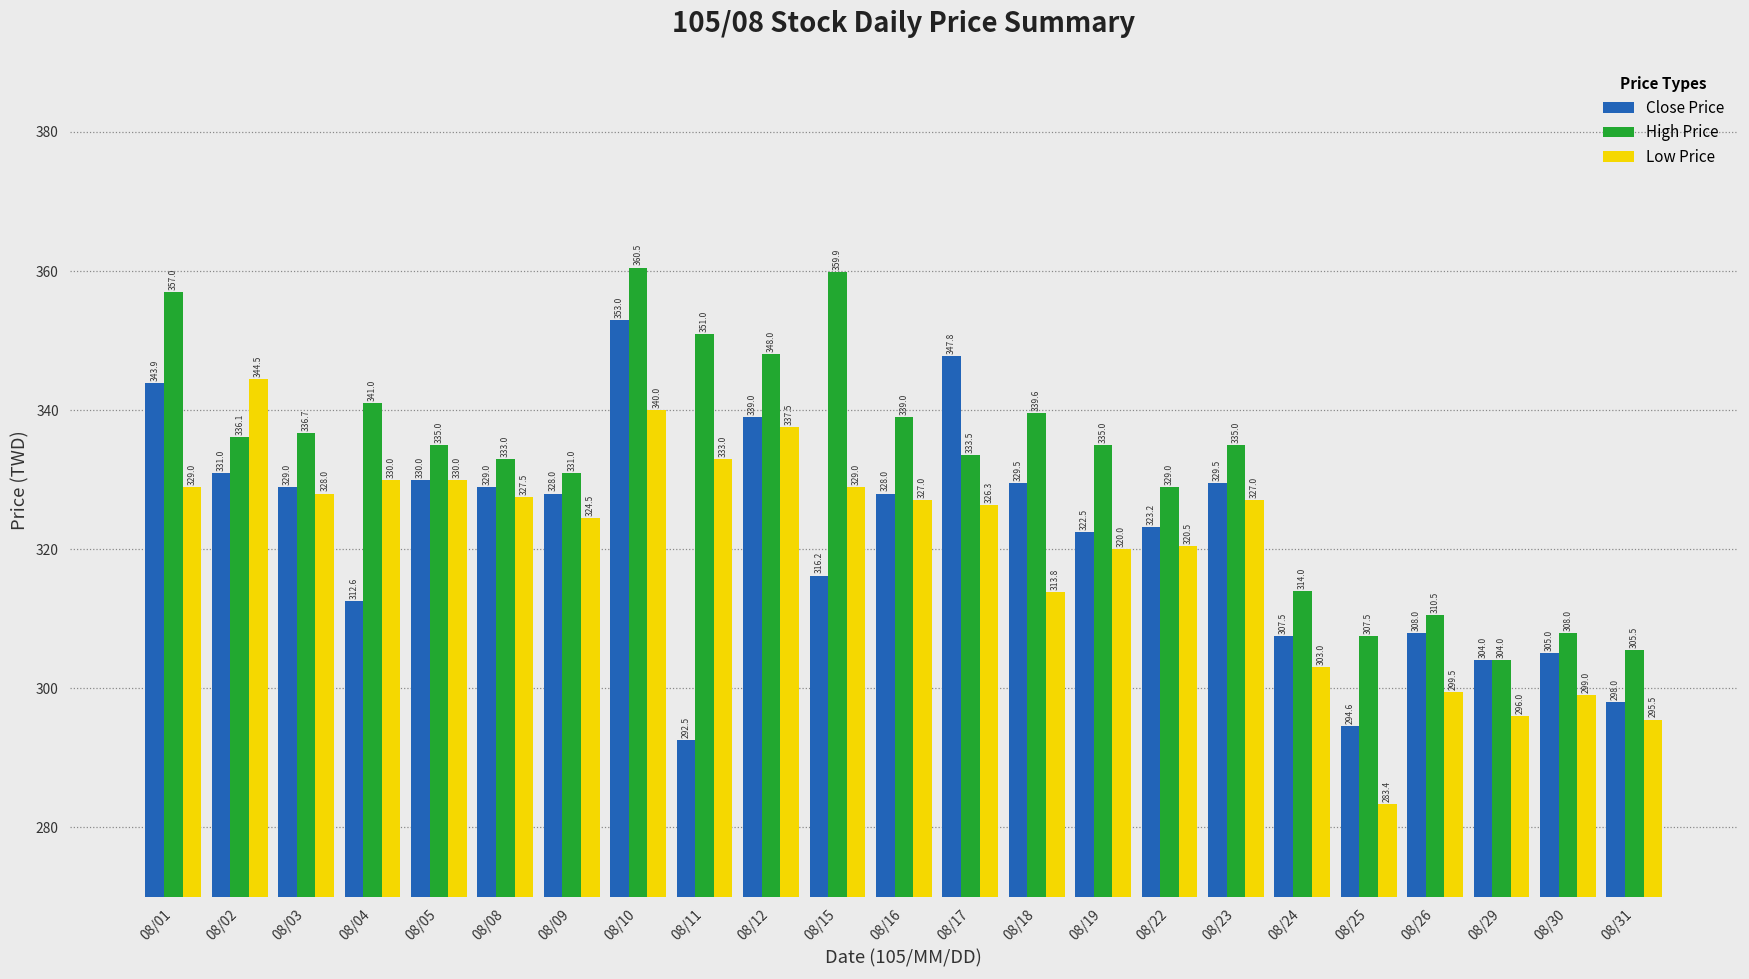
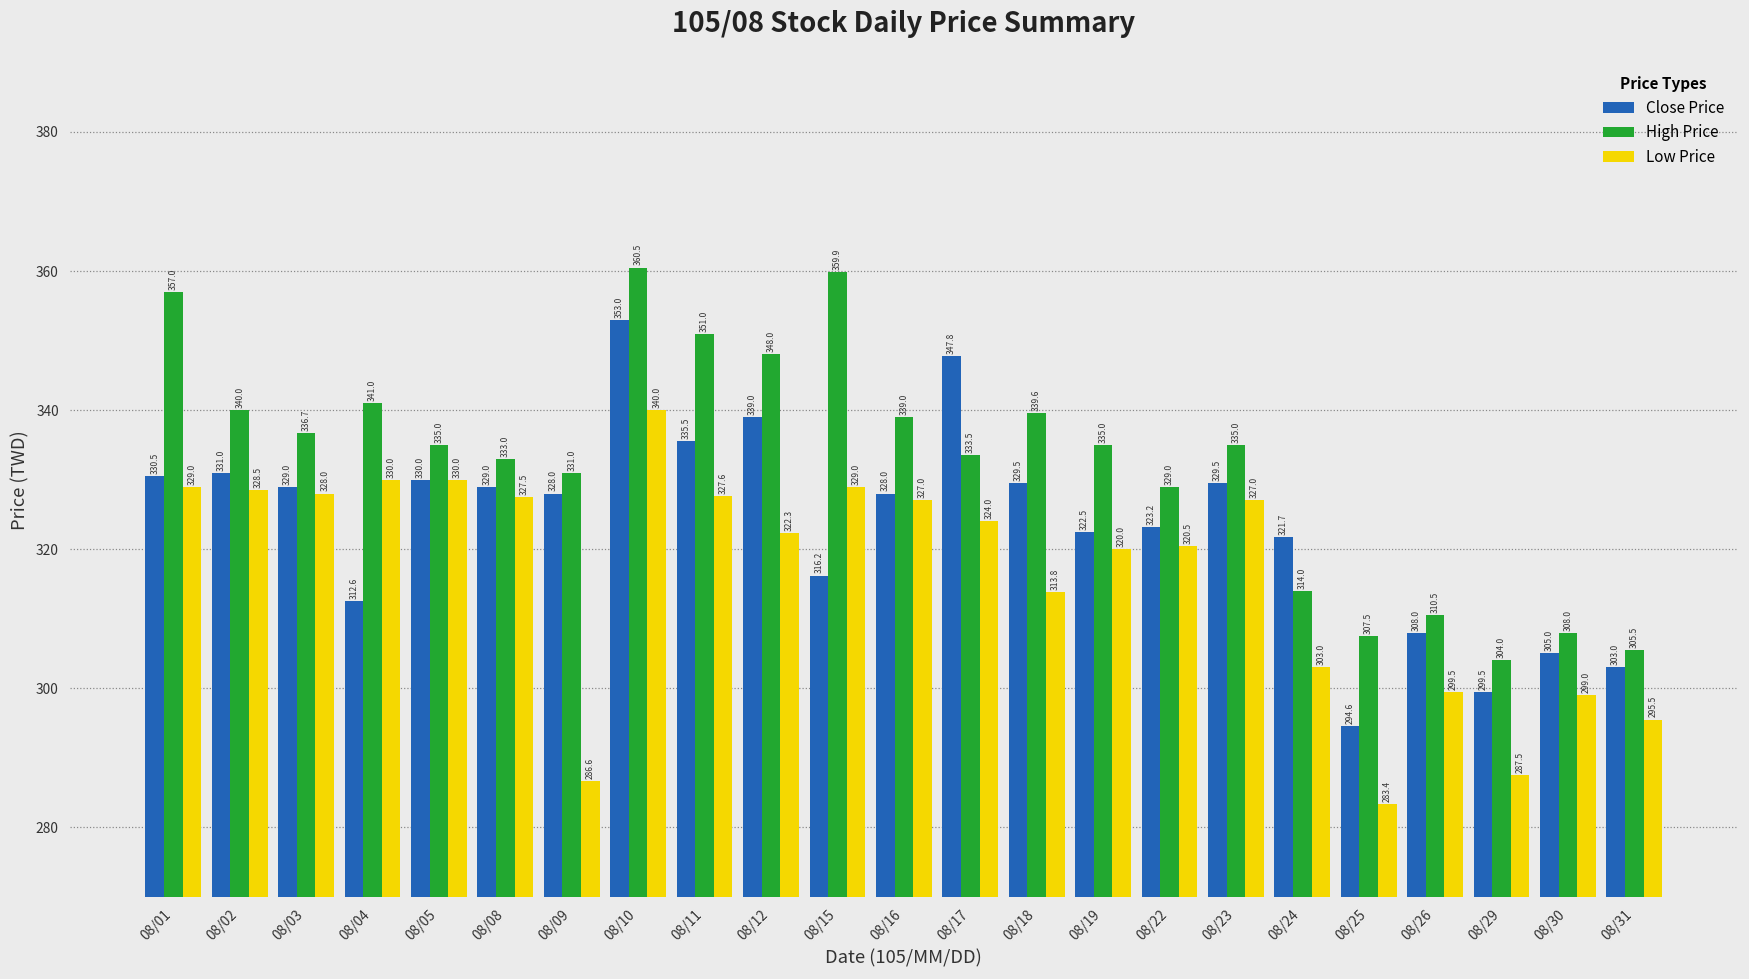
Close Price, 08/01: 343.9 -> 330.5
High Price, 08/02: 336.1 -> 340.0
Low Price, 08/02: 344.5 -> 328.5
Low Price, 08/09: 324.5 -> 286.6
Close Price, 08/11: 292.5 -> 335.5
Low Price, 08/11: 333.0 -> 327.6
Low Price, 08/12: 337.5 -> 322.3
Low Price, 08/17: 326.3 -> 324.0
Close Price, 08/24: 307.5 -> 321.7
Close Price, 08/29: 304.0 -> 299.5
Low Price, 08/29: 296.0 -> 287.5
Close Price, 08/31: 298.0 -> 303.0
